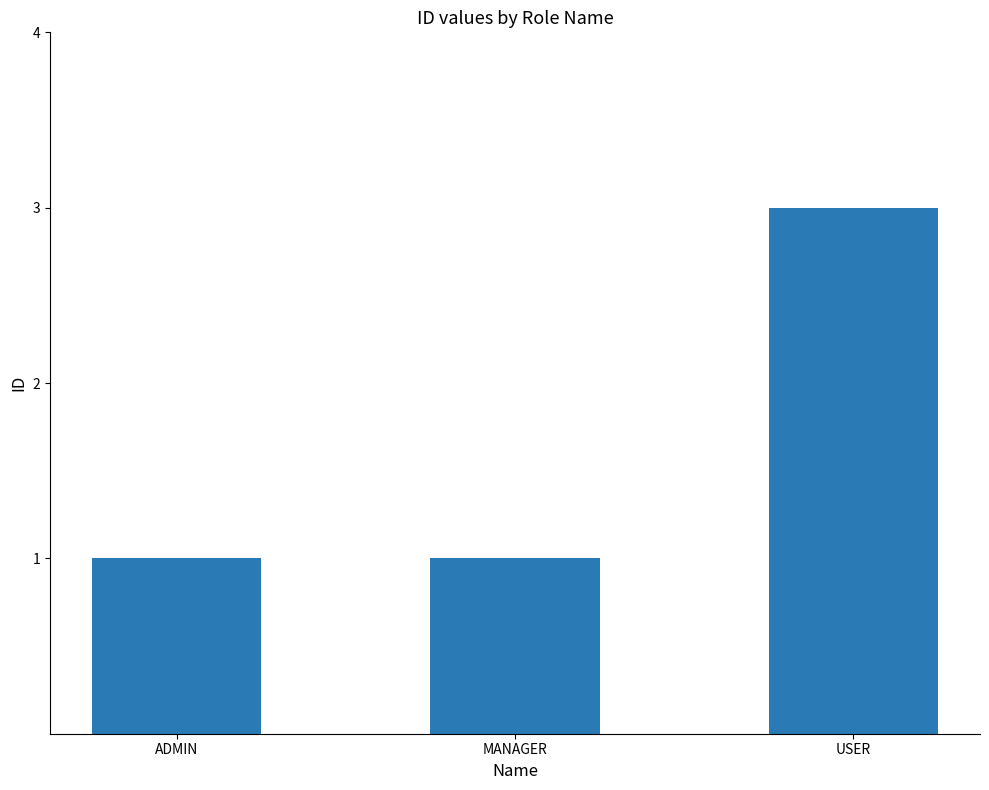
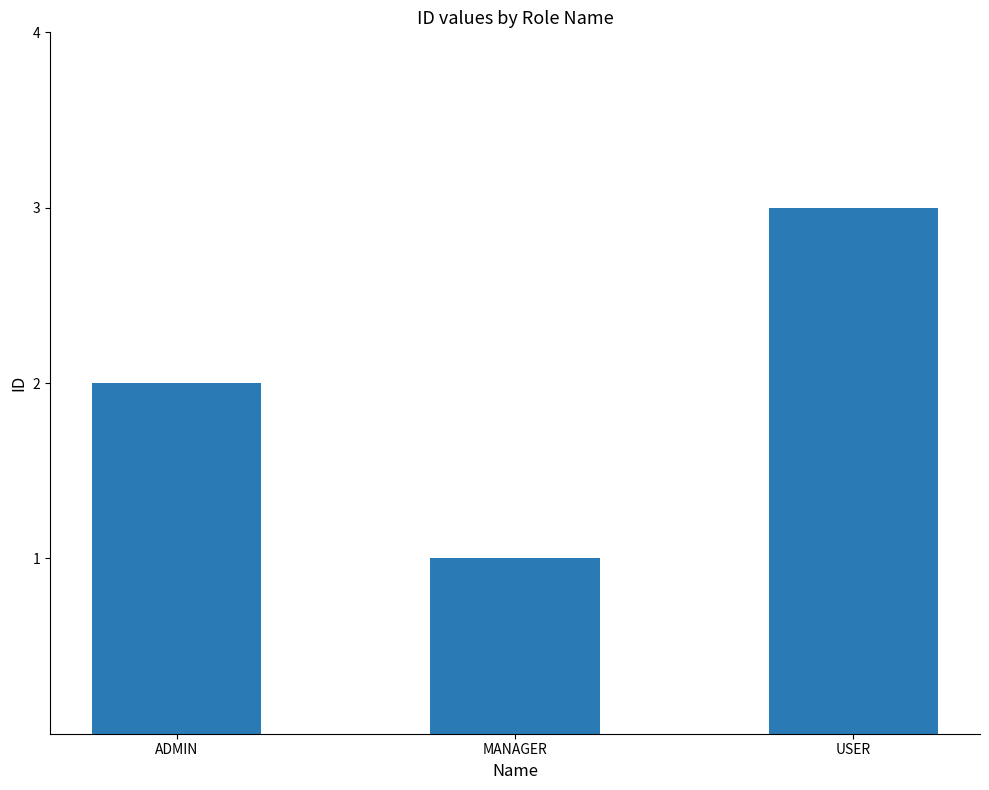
ADMIN: 1 -> 2
